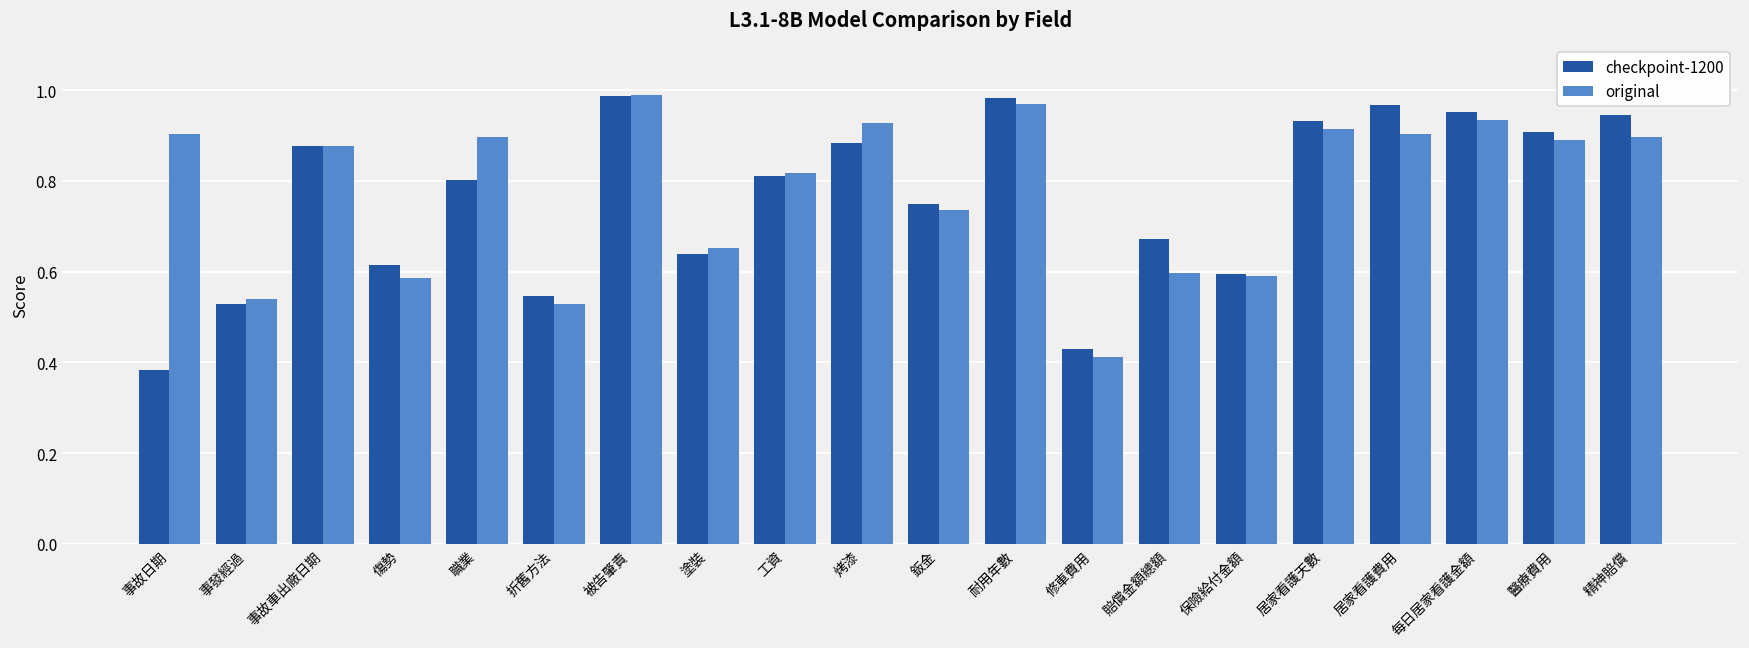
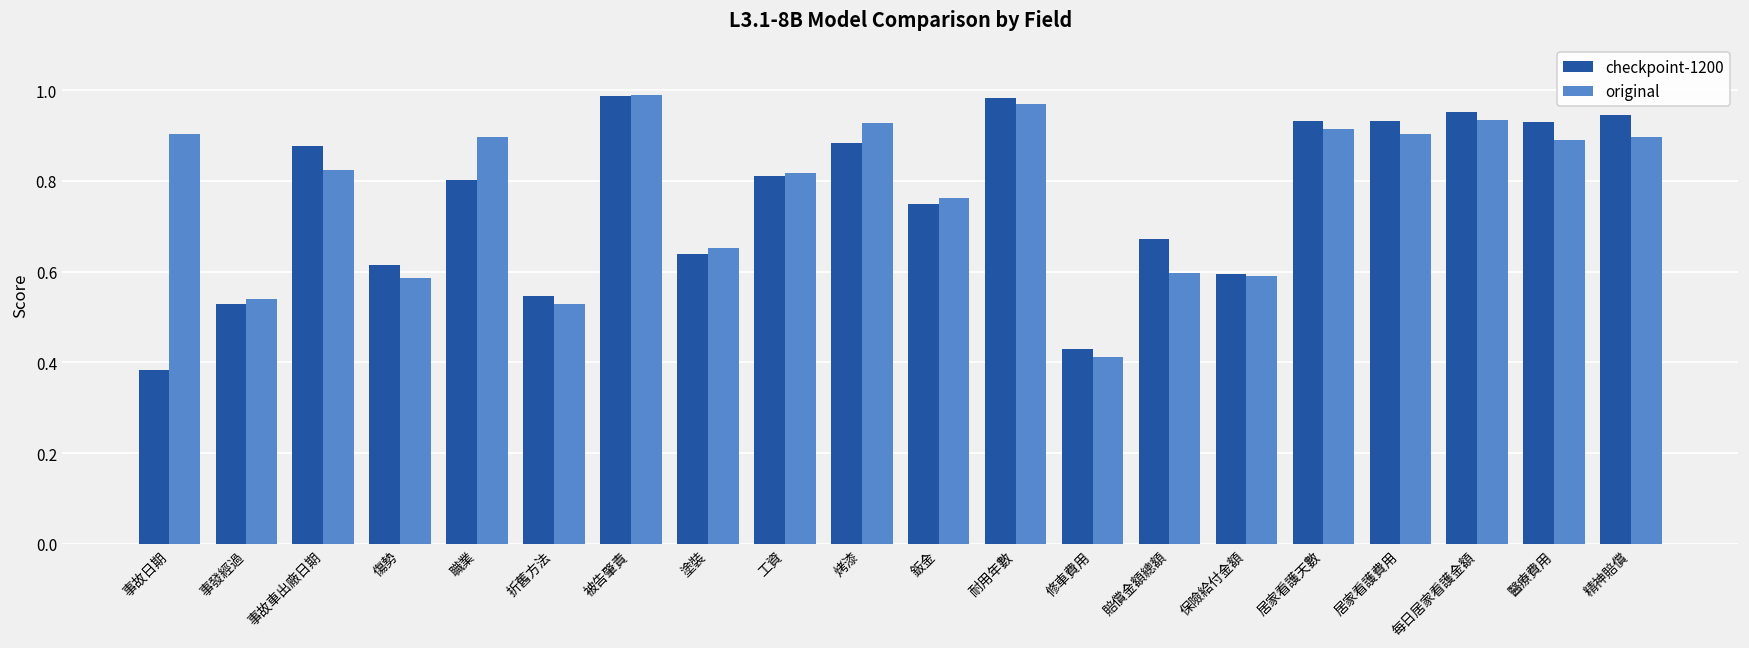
original, 事故車出廠日期: 0.88 -> 0.82
original, 鈑金: 0.74 -> 0.76
checkpoint-1200, 居家看護費用: 0.97 -> 0.93
checkpoint-1200, 醫療費用: 0.91 -> 0.93
